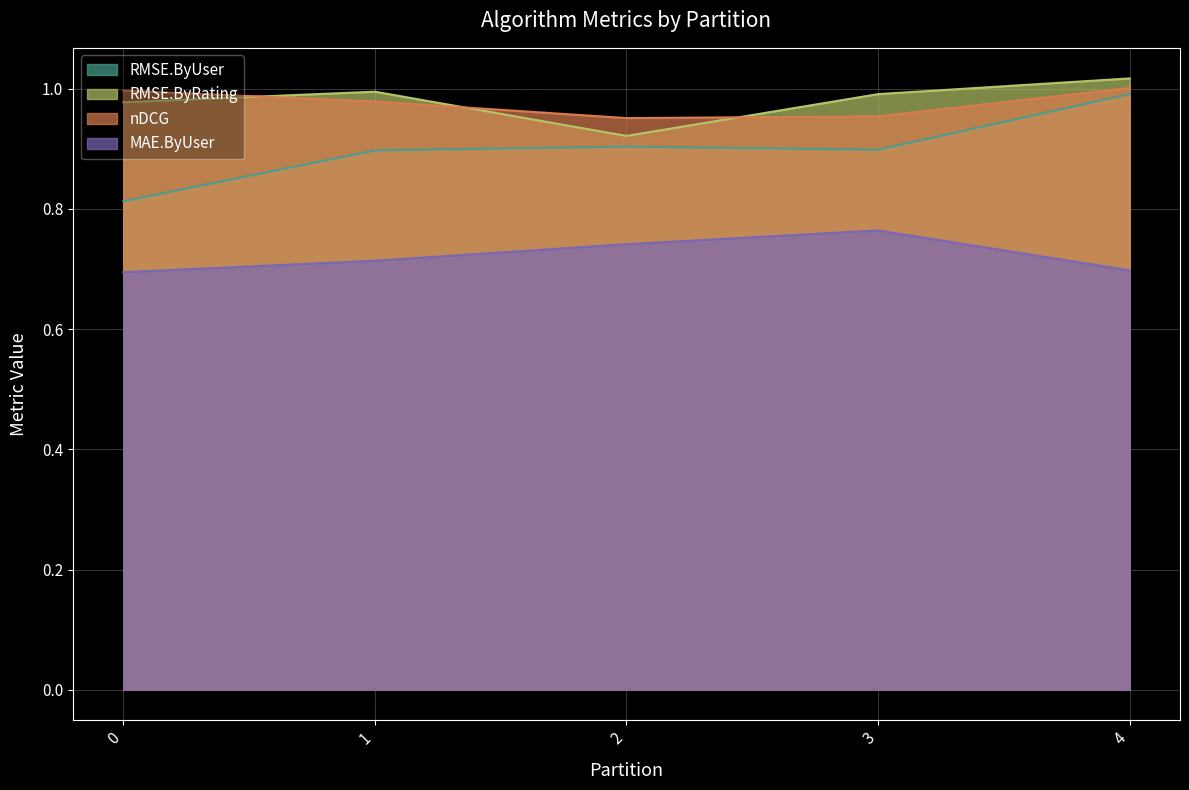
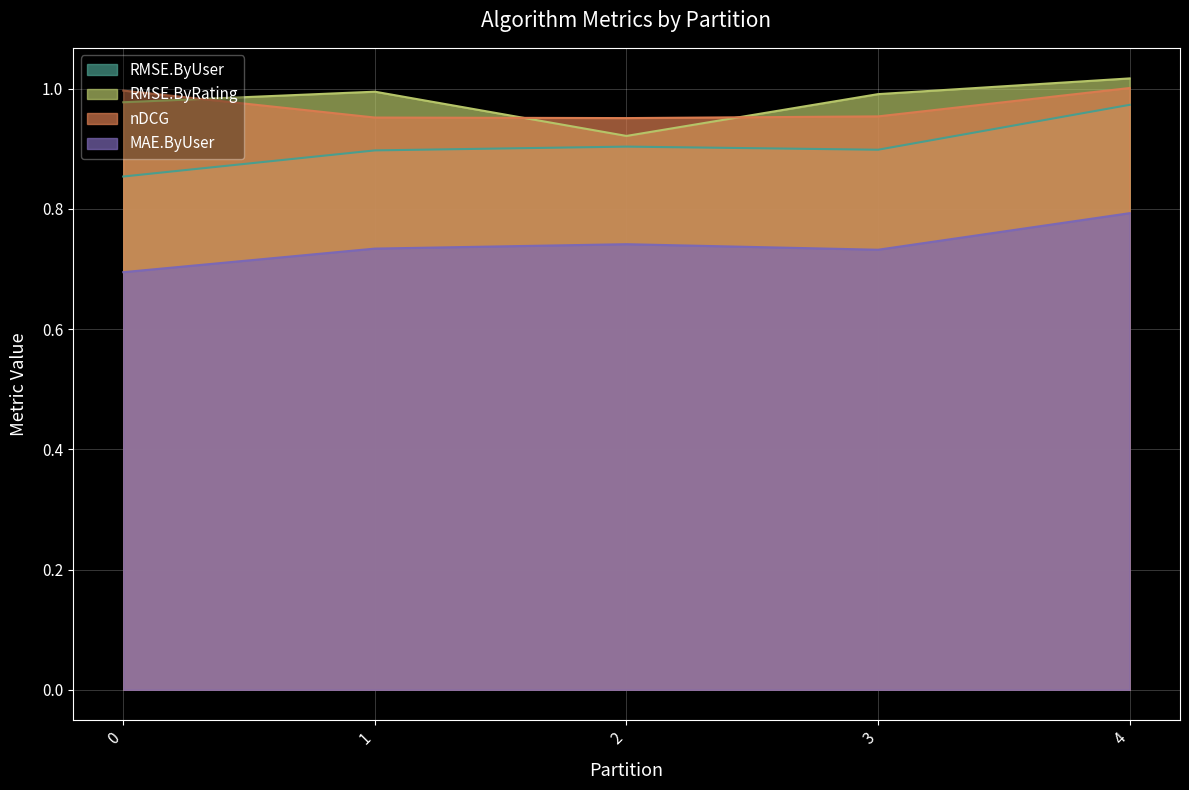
RMSE.ByUser, 0: 0.81 -> 0.85
nDCG, 1: 0.98 -> 0.95
MAE.ByUser, 1: 0.71 -> 0.73
MAE.ByUser, 3: 0.76 -> 0.73
RMSE.ByUser, 4: 0.99 -> 0.97
MAE.ByUser, 4: 0.70 -> 0.79
